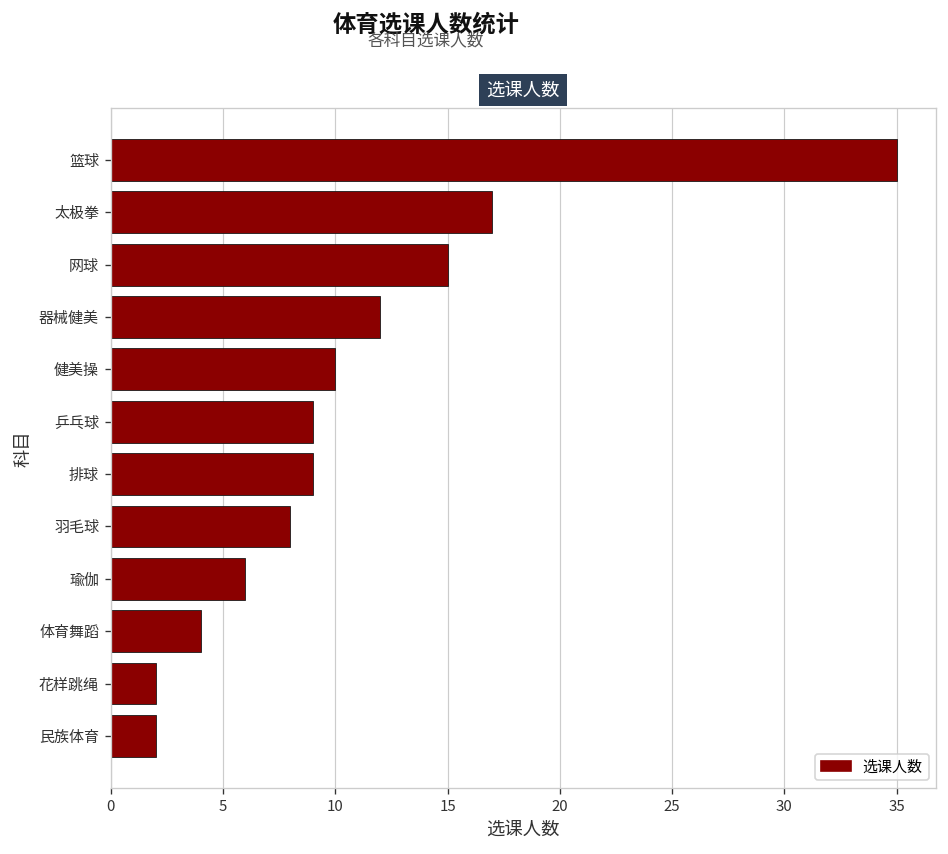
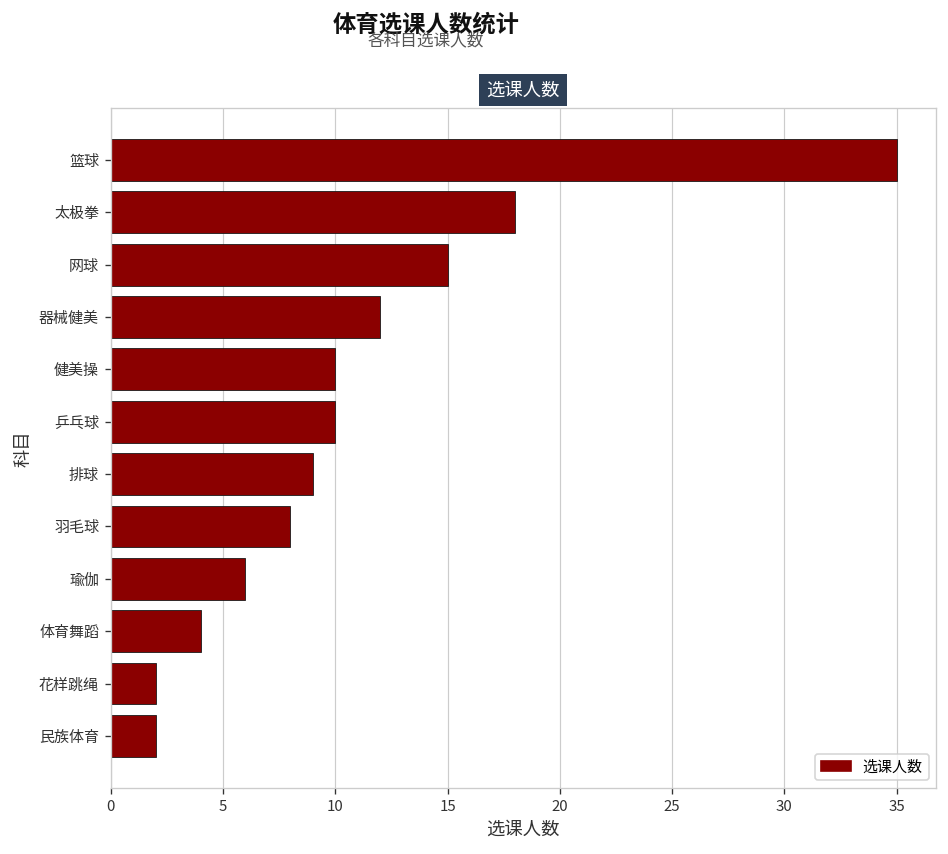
太极拳: 17 -> 18
乒乓球: 9 -> 10
